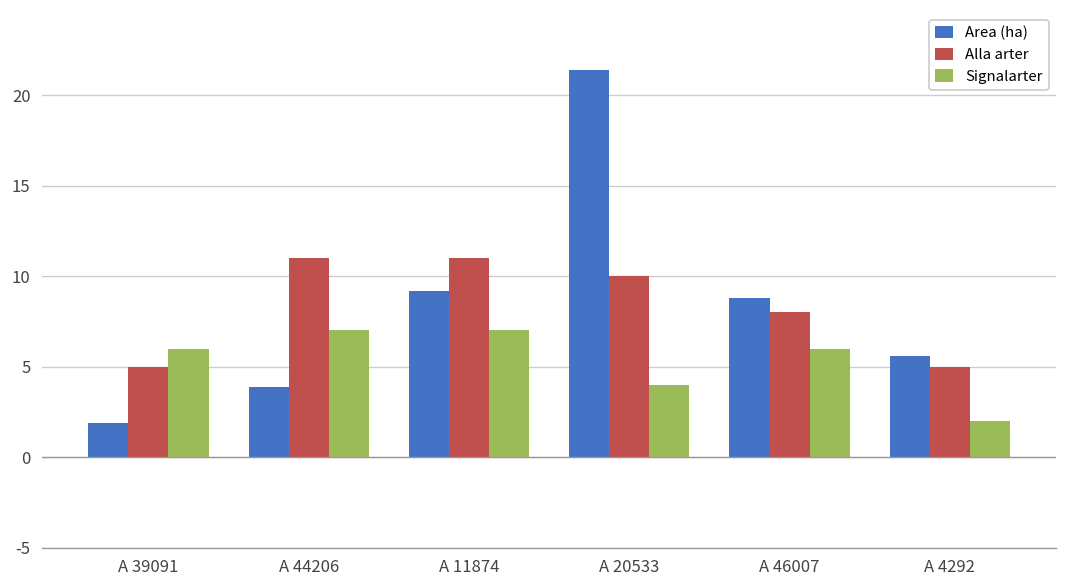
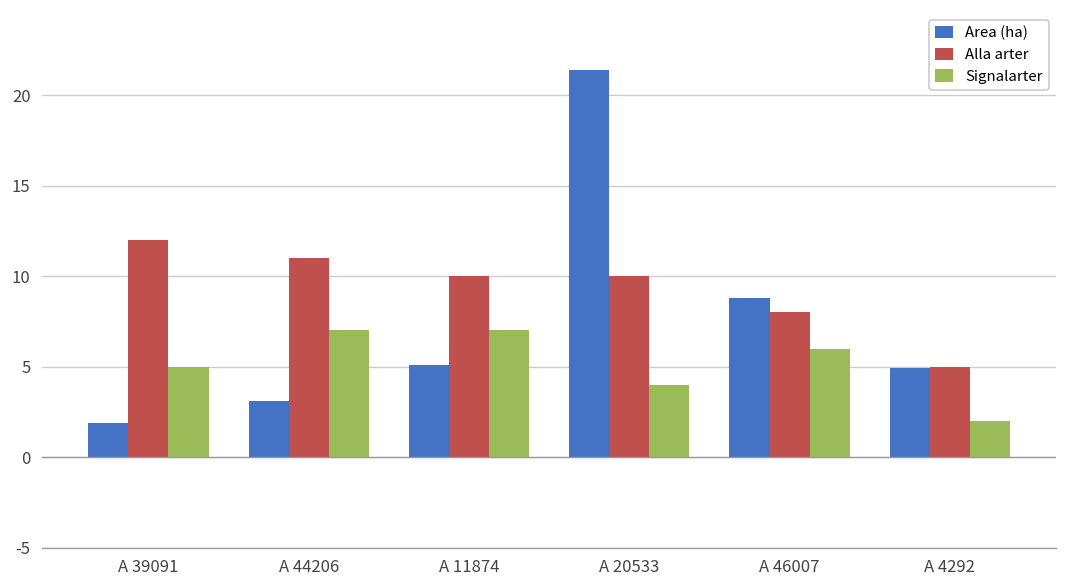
Alla arter, A 39091: 5 -> 12
Signalarter, A 39091: 6 -> 5
Area (ha), A 44206: 3.9 -> 3.1
Area (ha), A 11874: 9.2 -> 5.1
Alla arter, A 11874: 11 -> 10
Area (ha), A 4292: 5.6 -> 4.9
